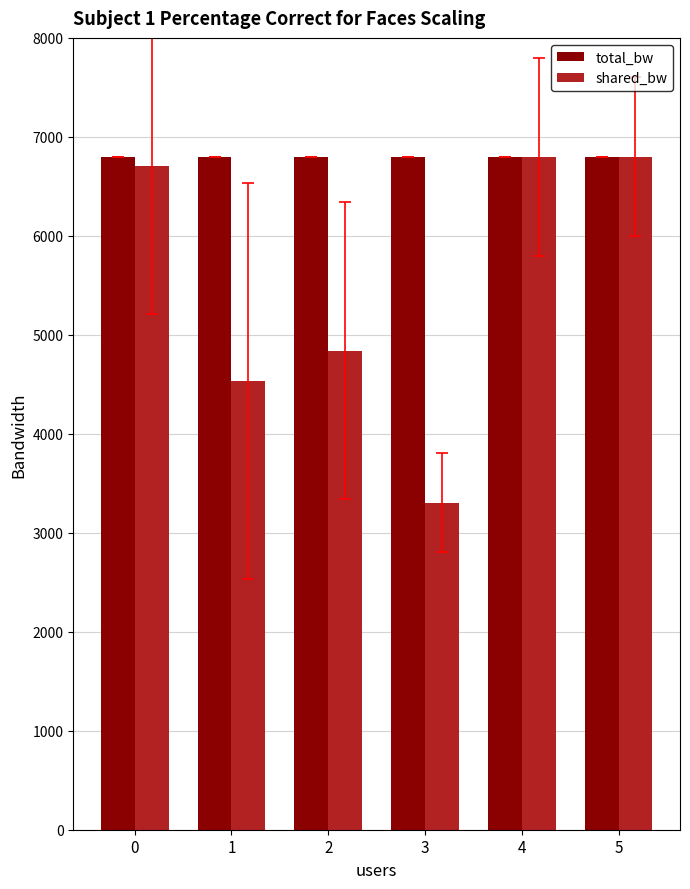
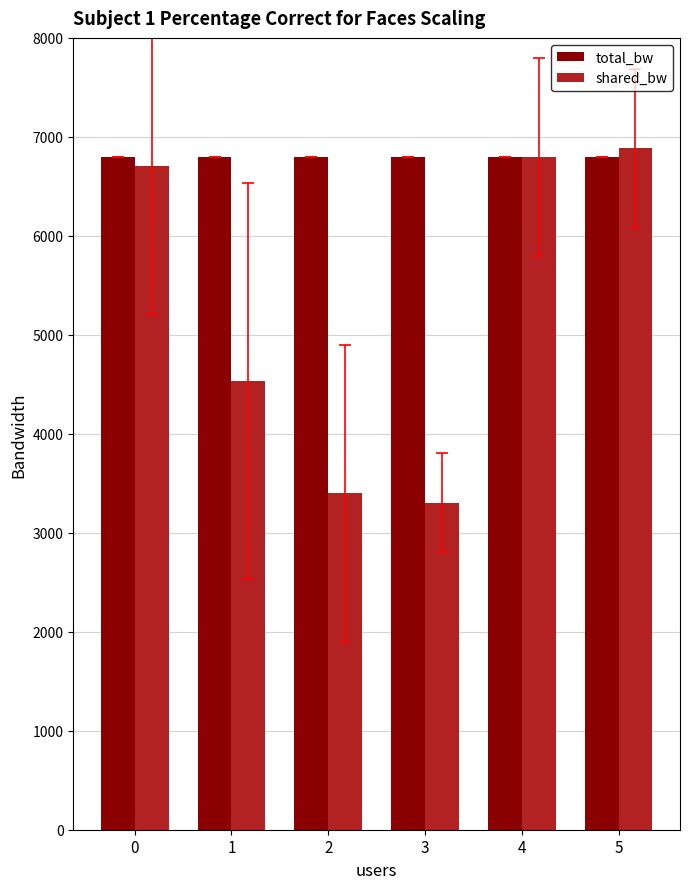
shared_bw, 2: 4800 -> 3400
shared_bw, 5: 6800 -> 6900
